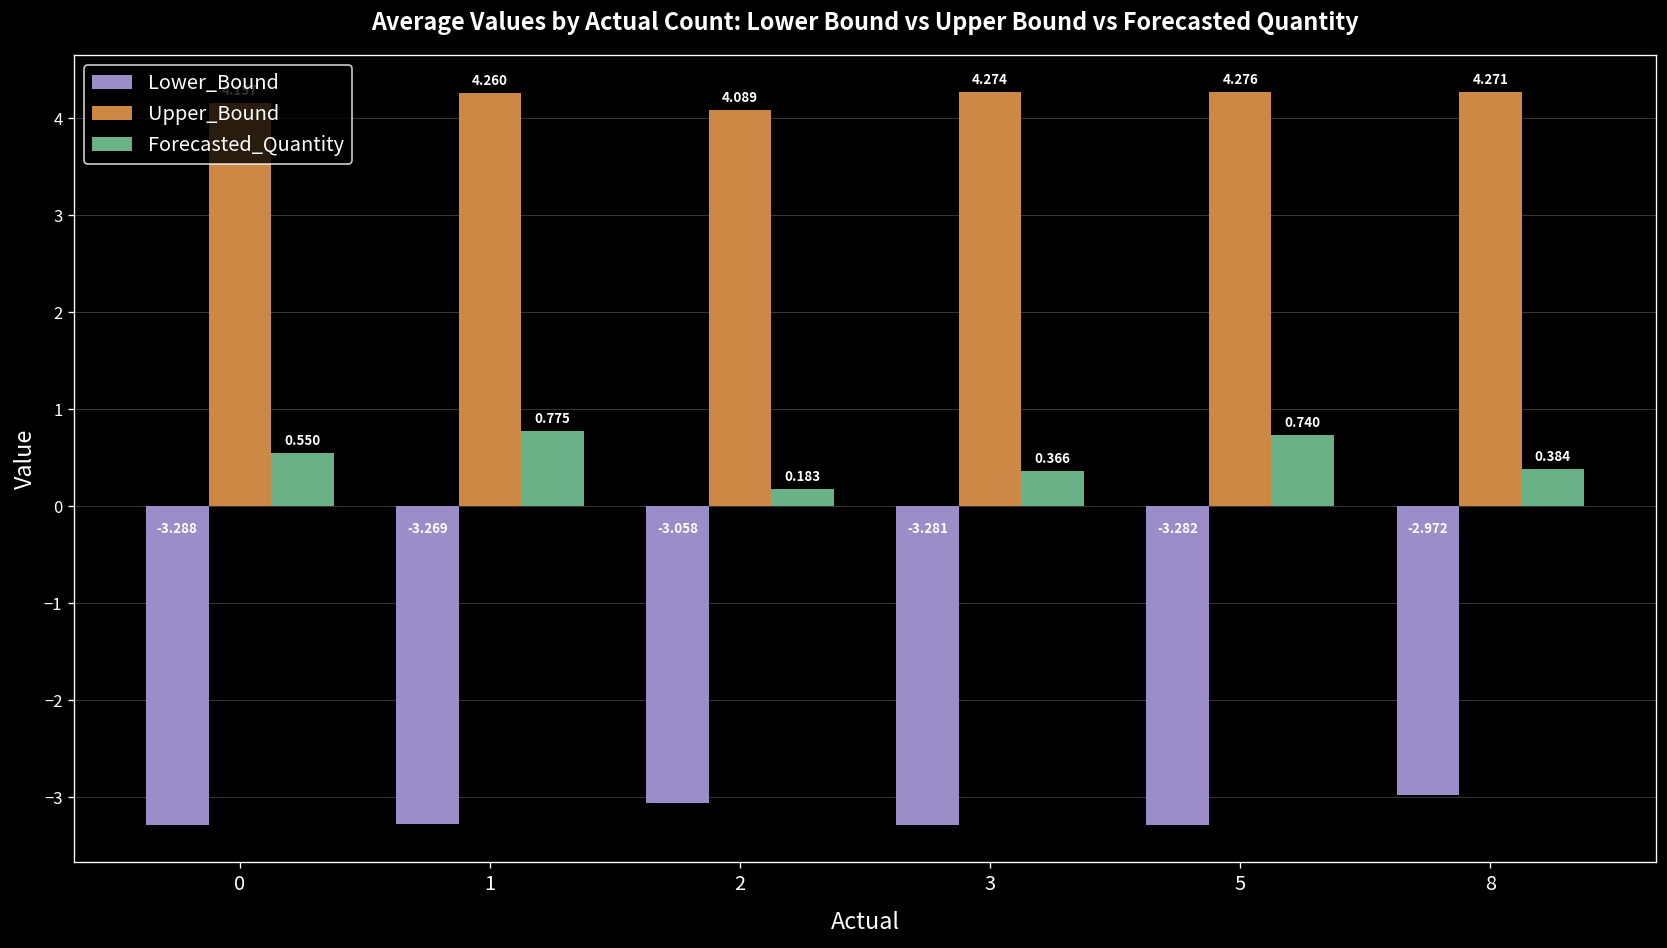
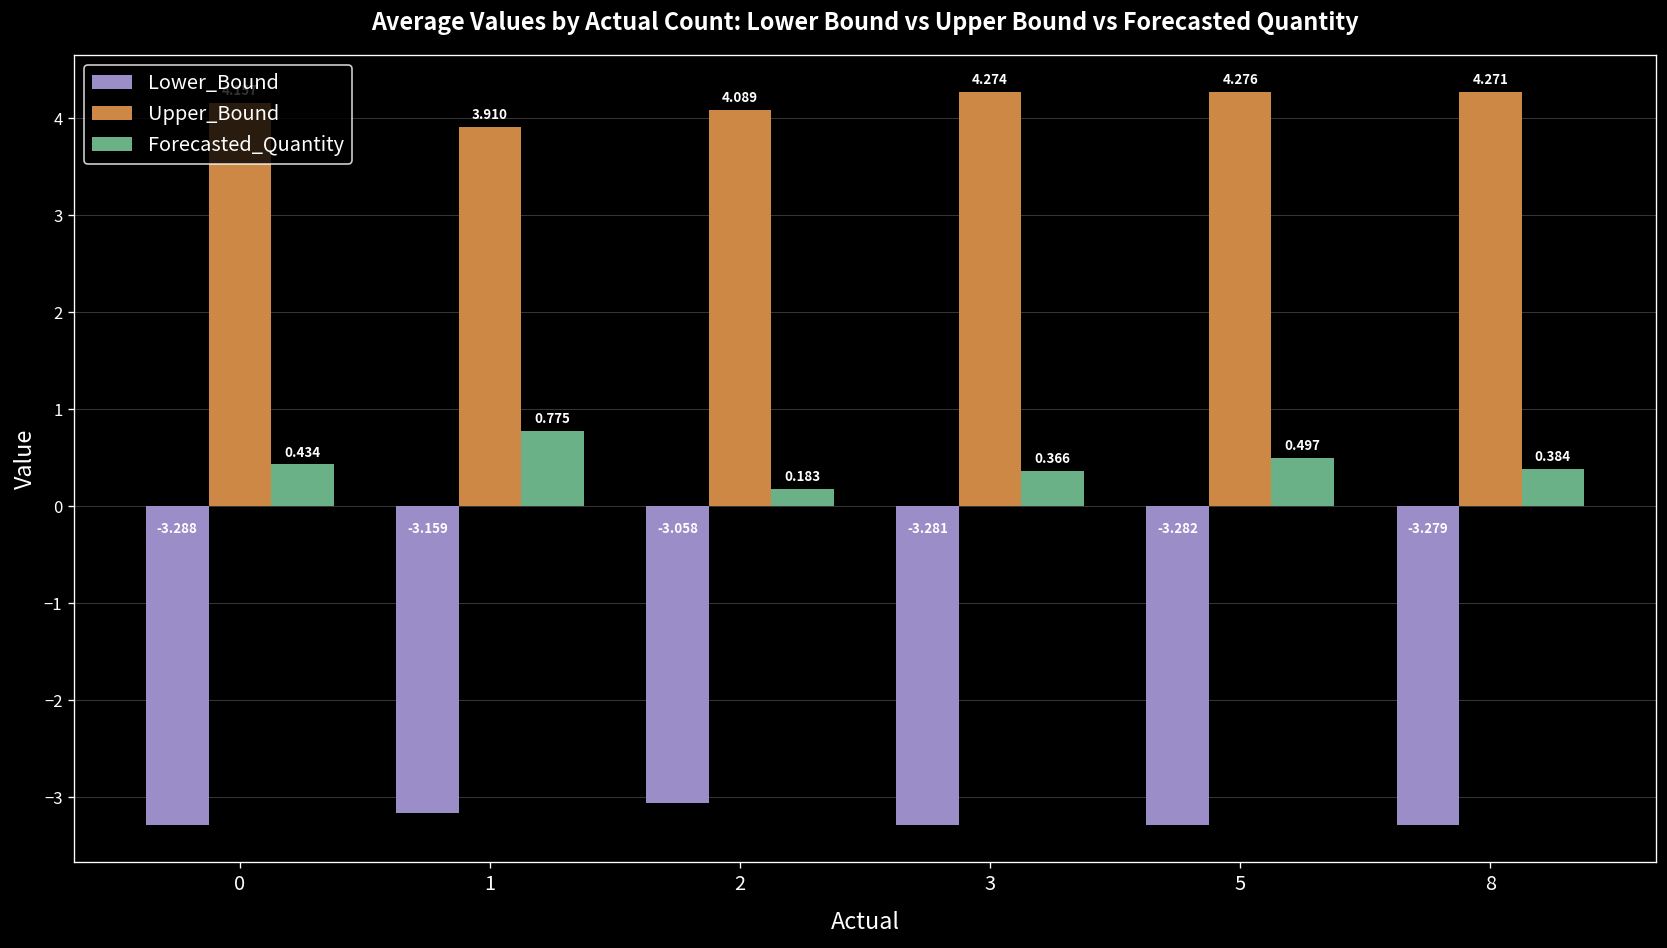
Forecasted_Quantity, 0: 0.550 -> 0.434
Lower_Bound, 1: -3.269 -> -3.159
Upper_Bound, 1: 4.260 -> 3.910
Forecasted_Quantity, 5: 0.740 -> 0.497
Lower_Bound, 8: -2.972 -> -3.279
